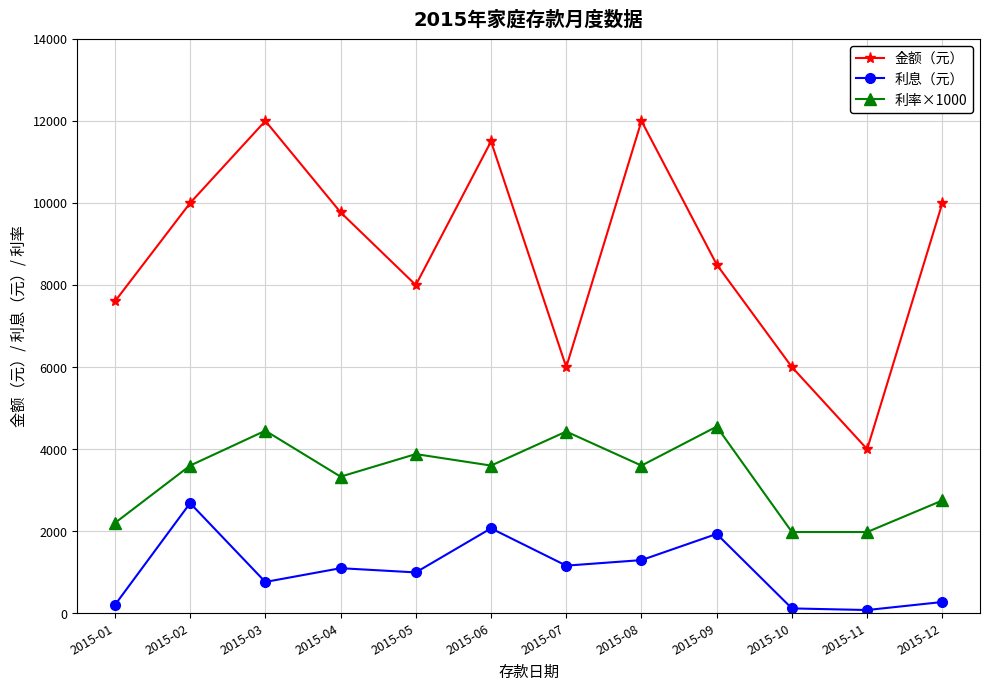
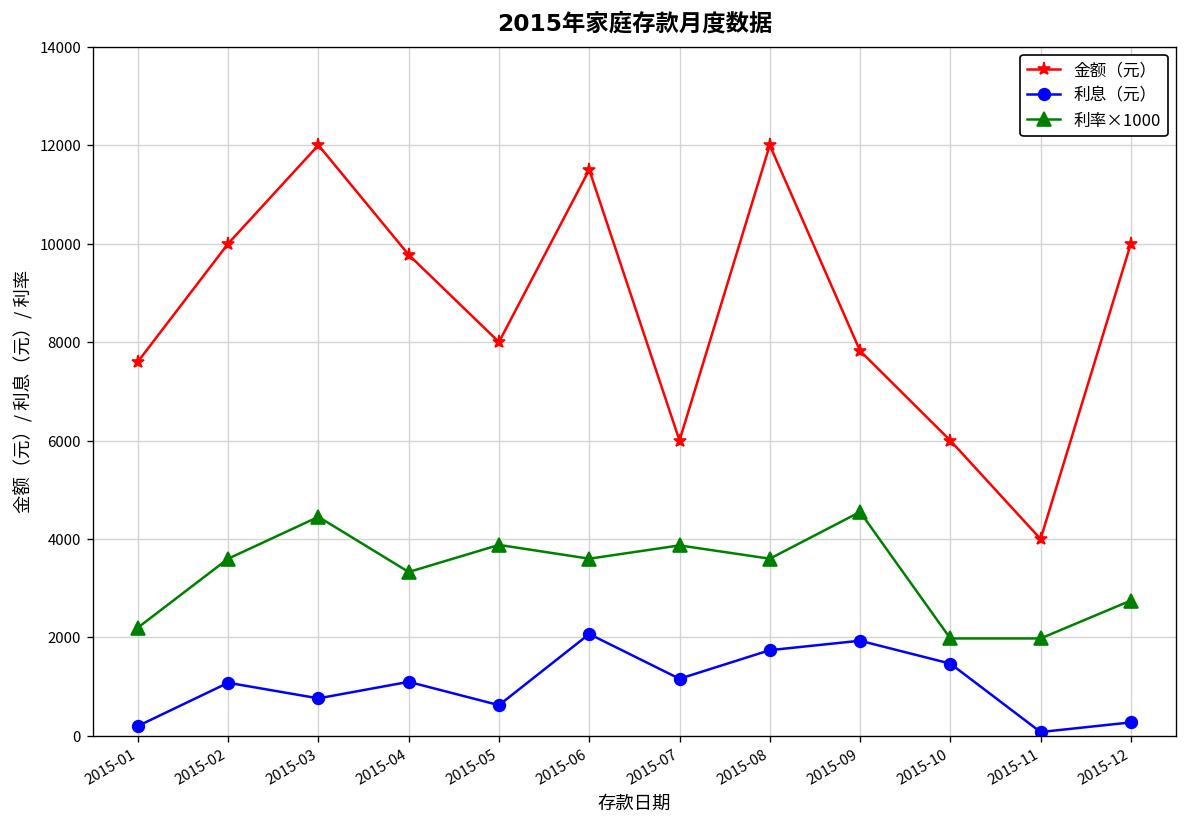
利息（元）, 2015-02: 2700 -> 1100
利息（元）, 2015-05: 1000 -> 600
利率×1000, 2015-07: 4400 -> 3900
利息（元）, 2015-08: 1300 -> 1700
金额（元）, 2015-09: 8500 -> 7800
利息（元）, 2015-10: 100 -> 1500
